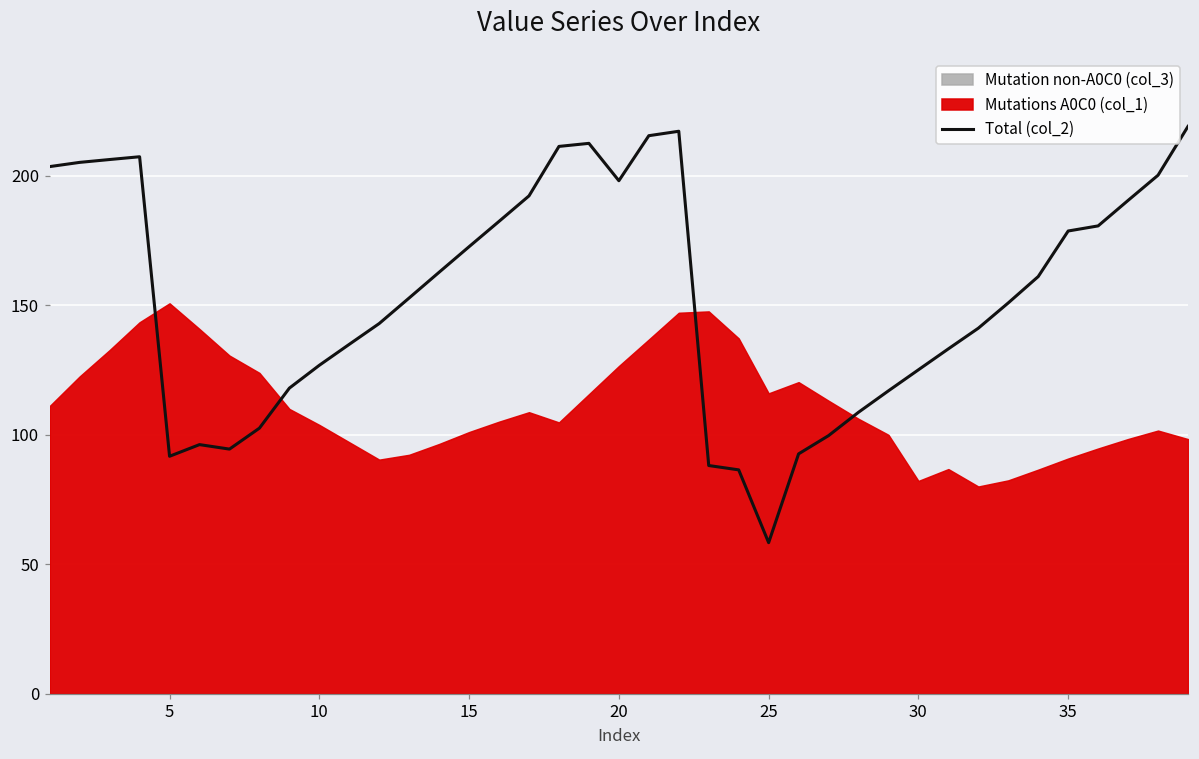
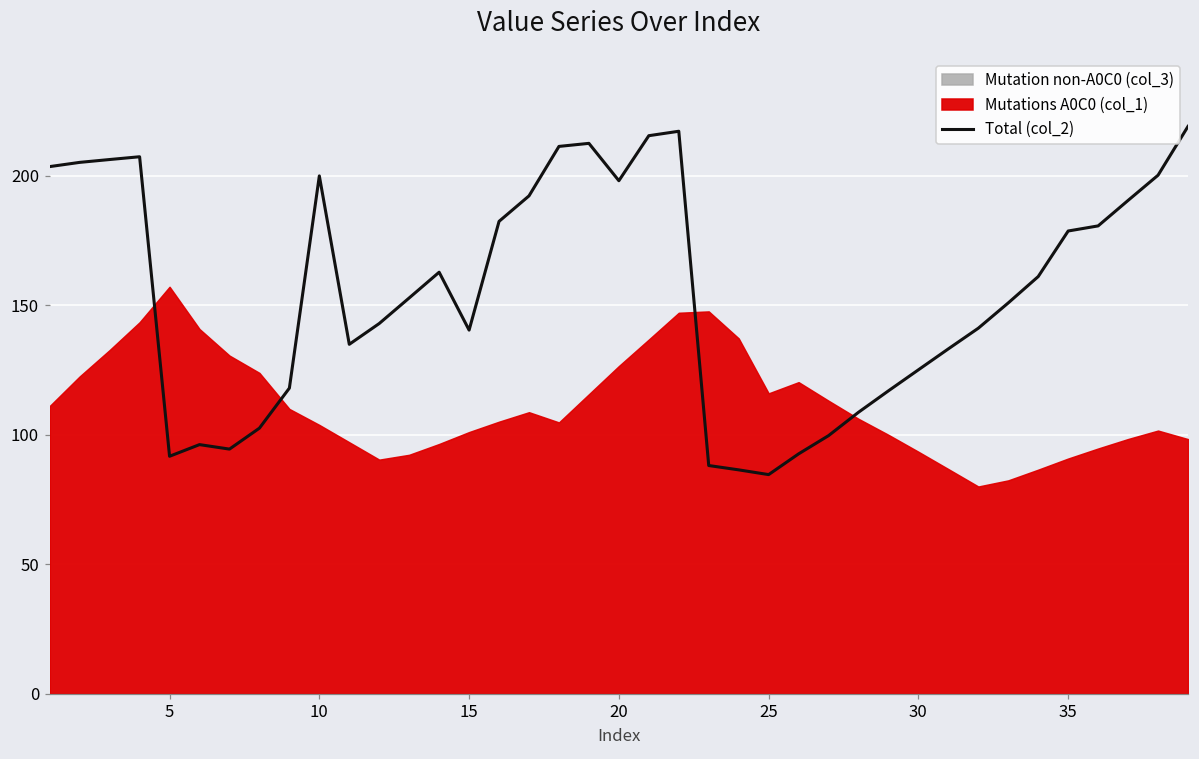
Mutations A0C0 (col_1), 5: 151 -> 157
Total (col_2), 10: 127 -> 200
Total (col_2), 15: 173 -> 140
Total (col_2), 25: 58 -> 85
Mutations A0C0 (col_1), 30: 82 -> 93
